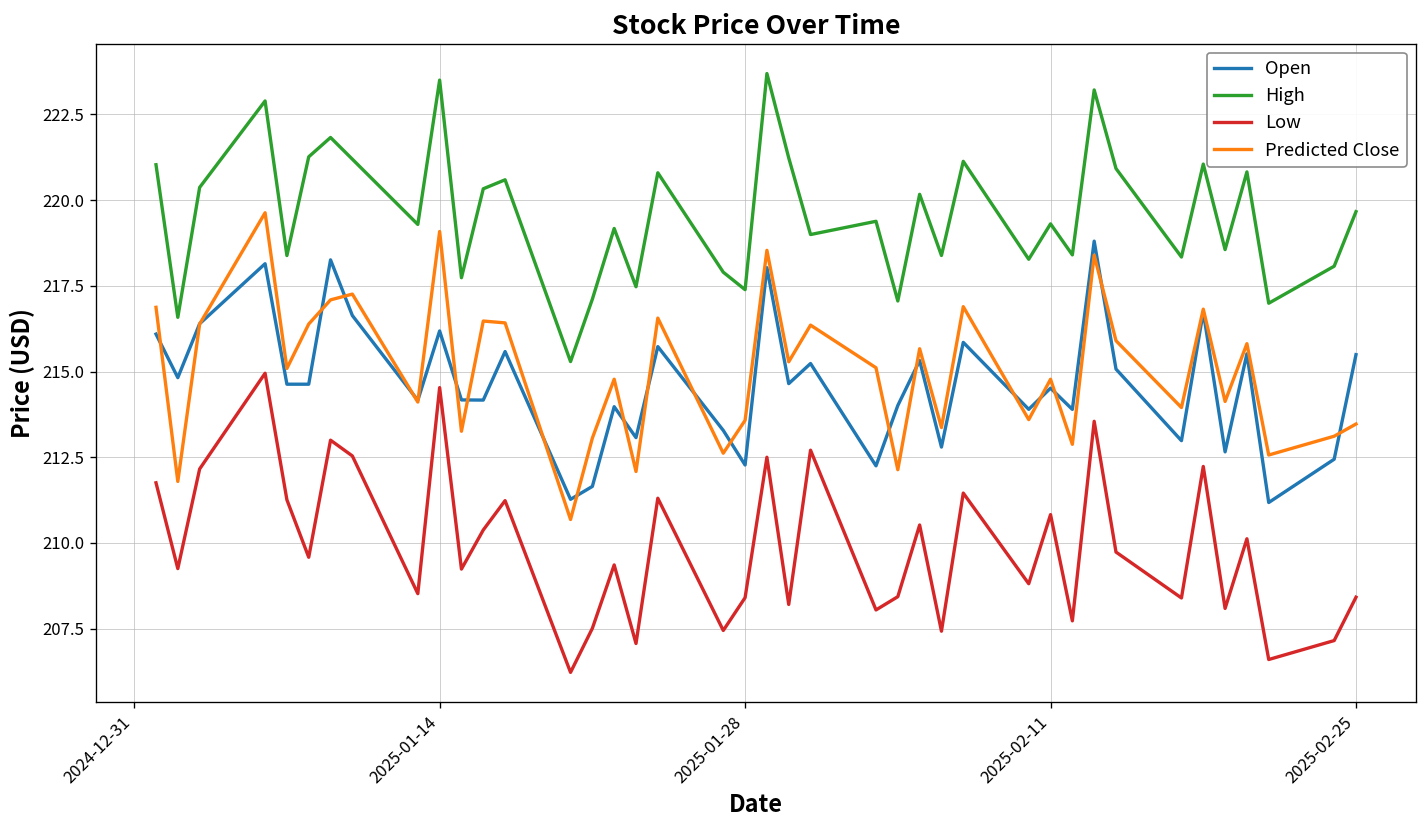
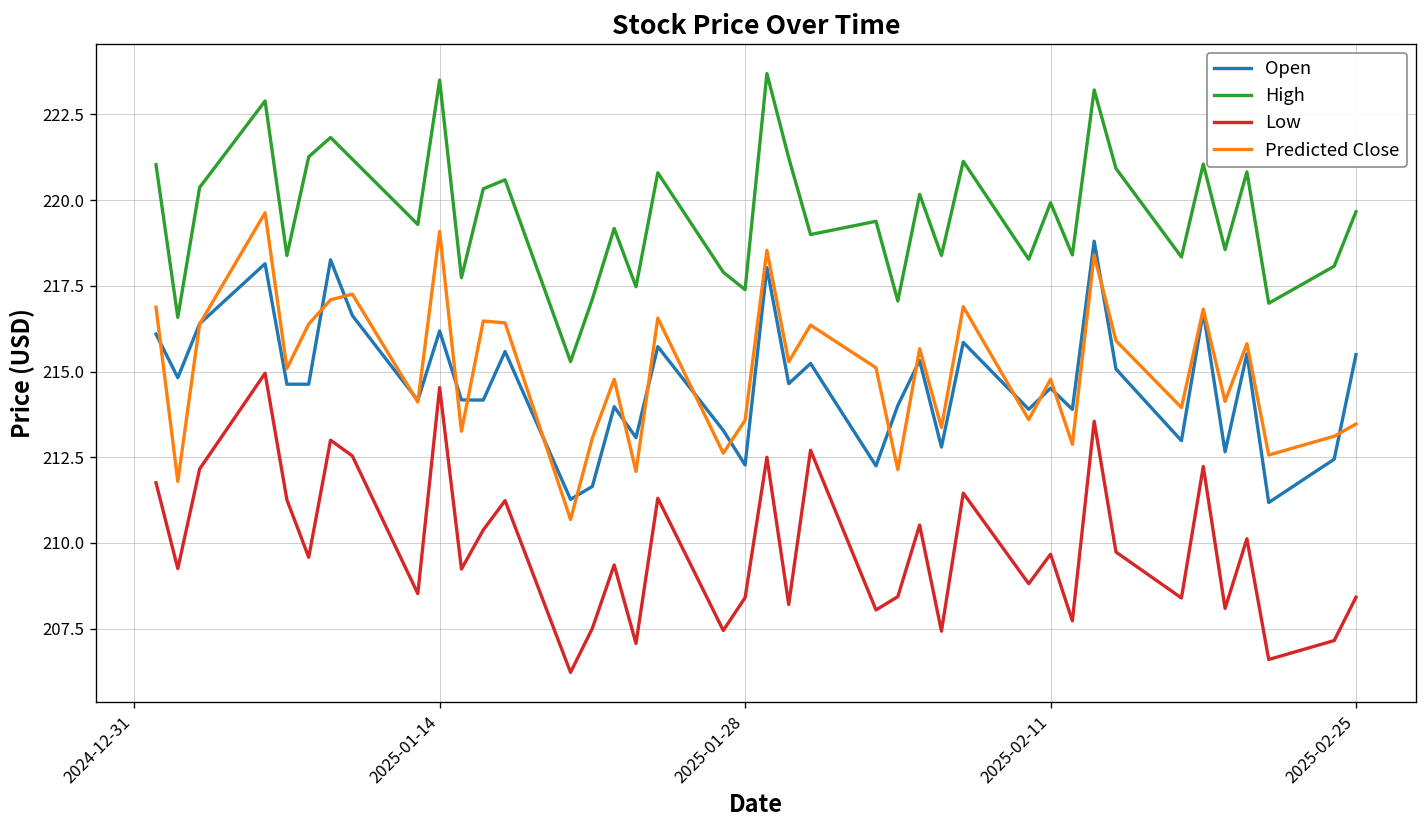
High, 2025-02-11: 219.3 -> 219.9
Low, 2025-02-11: 210.8 -> 209.7
